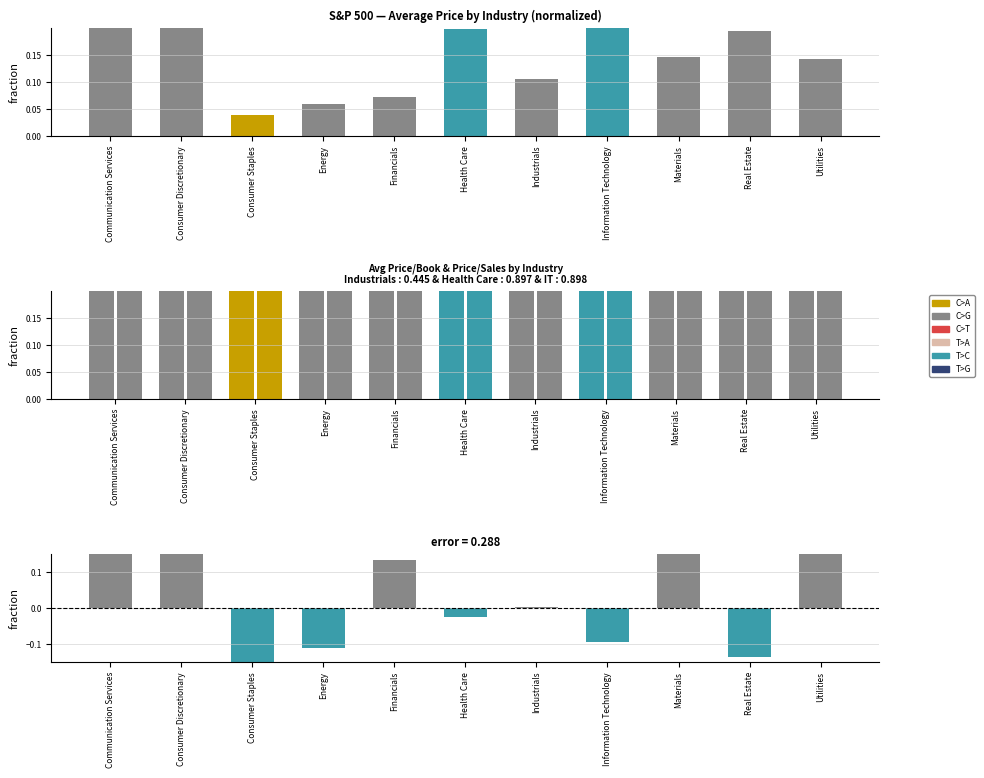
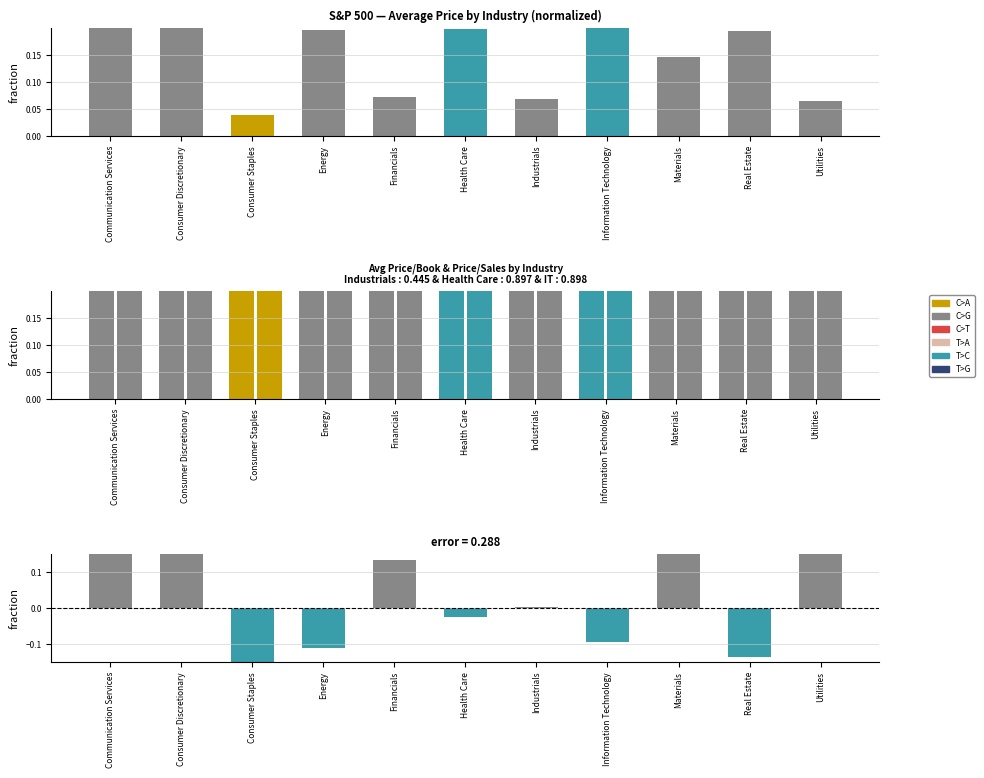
S&P 500 — Average Price by Industry (normalized), Energy: 0.06 -> 0.20
S&P 500 — Average Price by Industry (normalized), Industrials: 0.11 -> 0.07
S&P 500 — Average Price by Industry (normalized), Utilities: 0.14 -> 0.06
